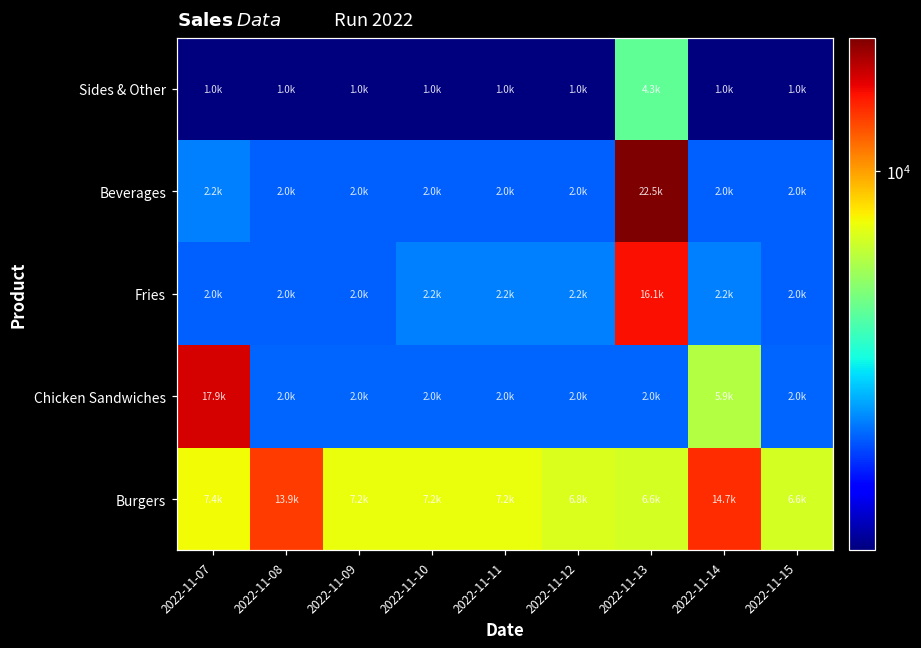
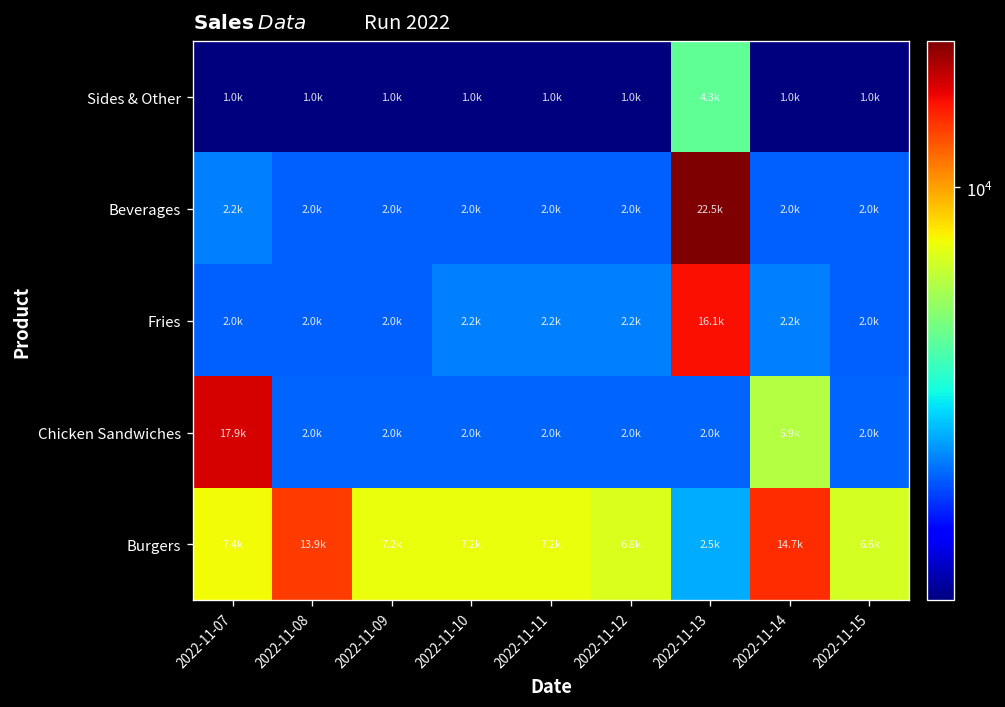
Burgers, 2022-11-13: 6.6k -> 2.5k
